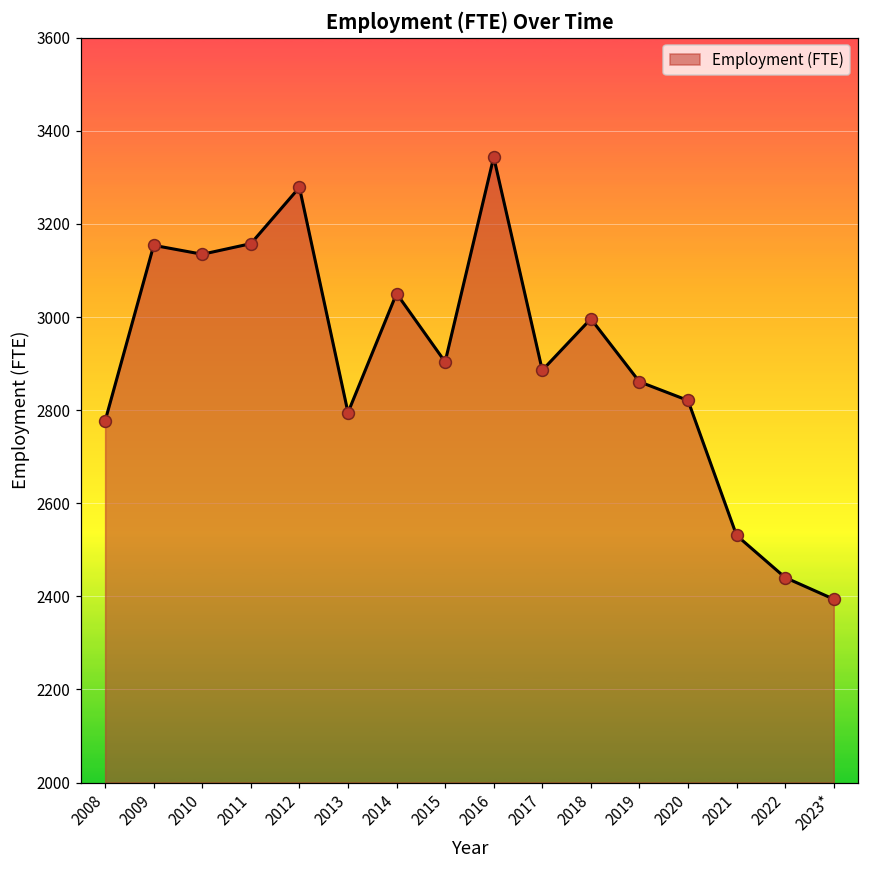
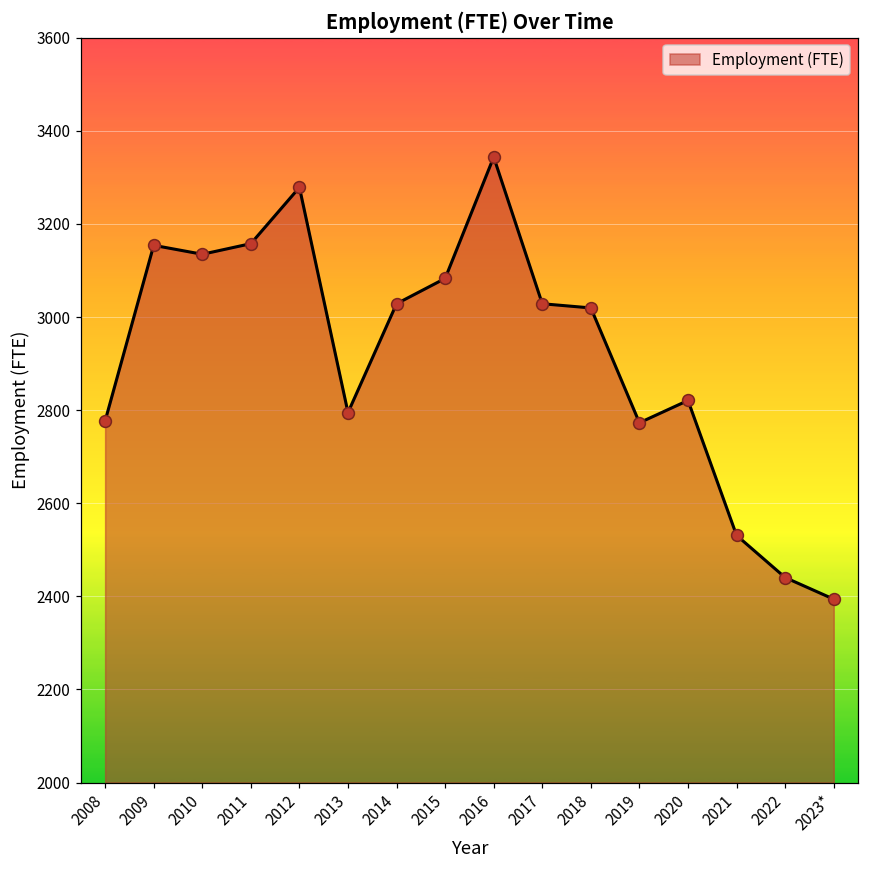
2014: 3050 -> 3030
2015: 2900 -> 3080
2017: 2890 -> 3030
2018: 3000 -> 3020
2019: 2860 -> 2770
